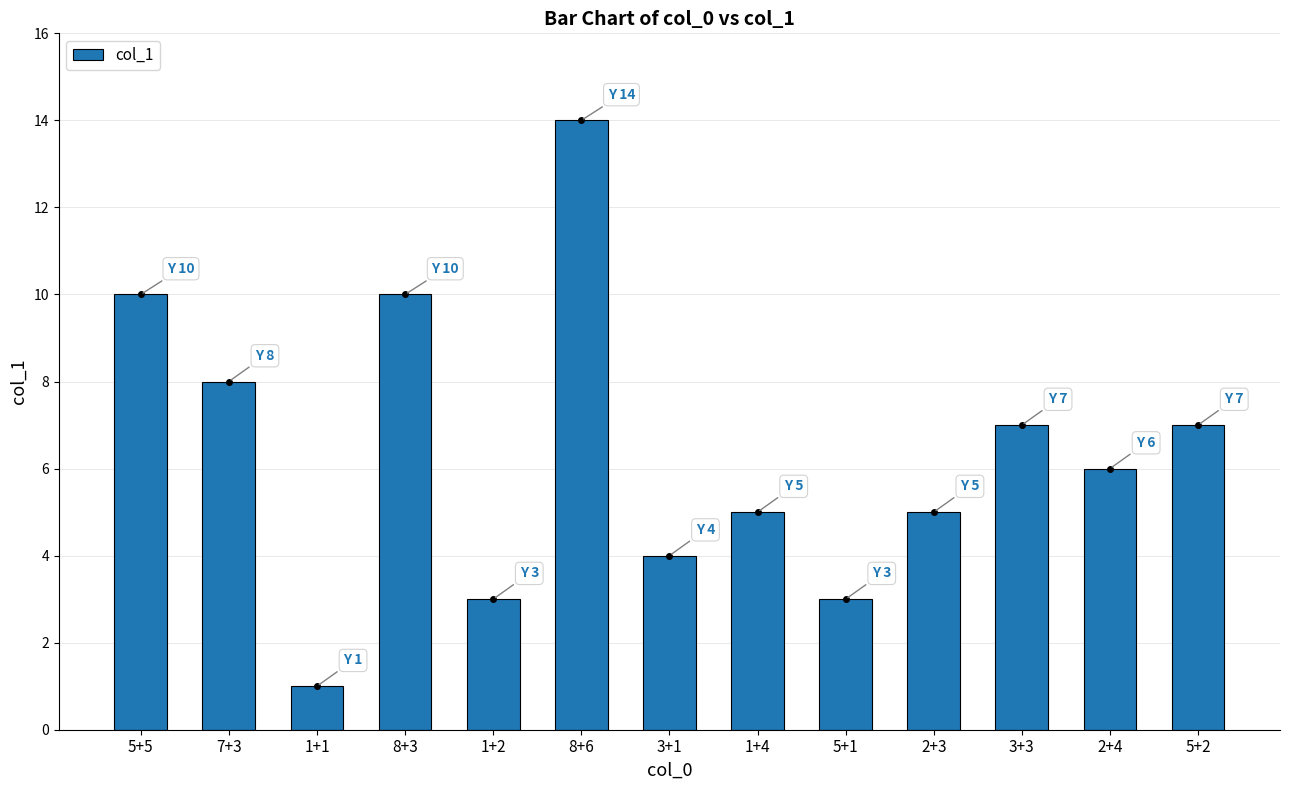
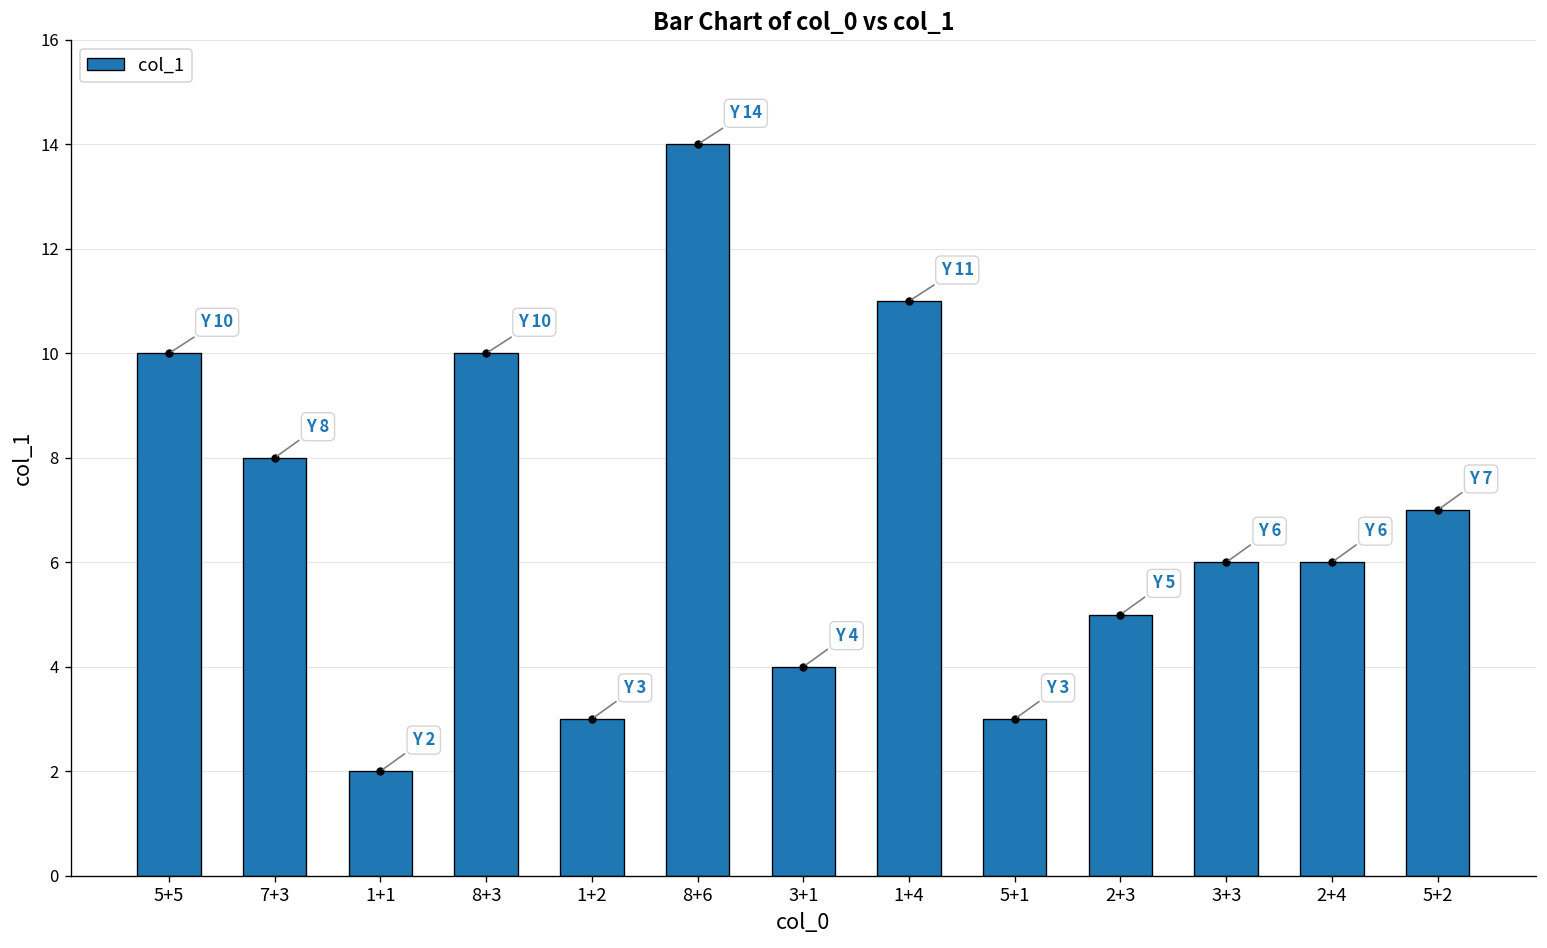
col_1, 1+1: 1 -> 2
col_1, 1+4: 5 -> 11
col_1, 3+3: 7 -> 6
